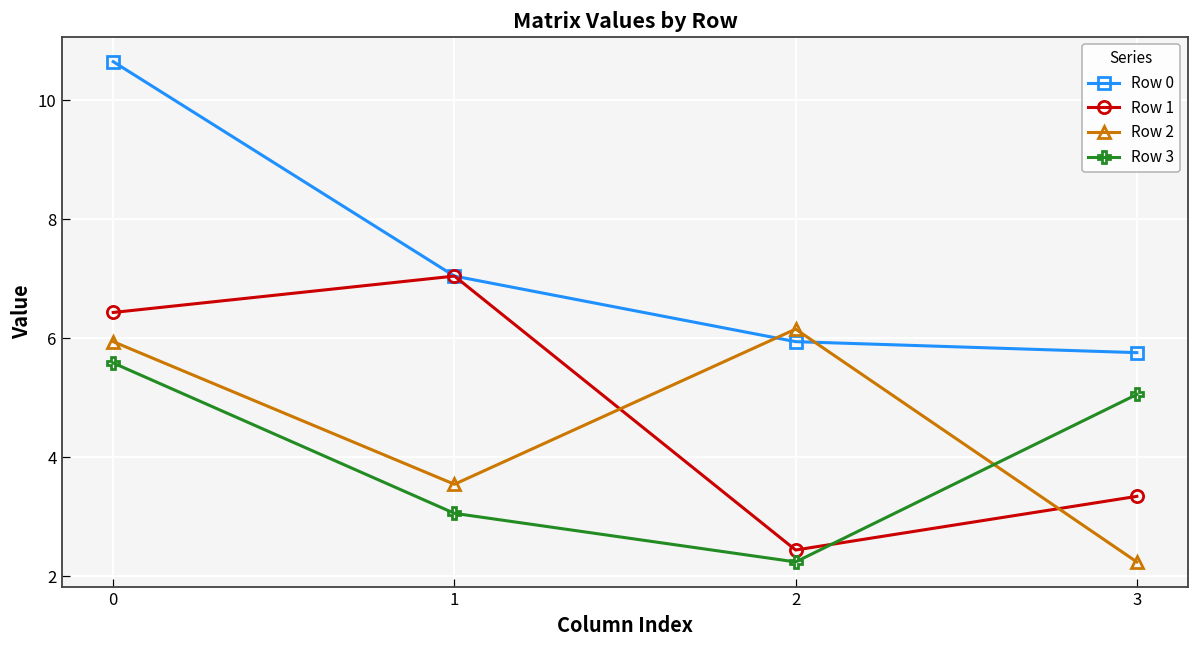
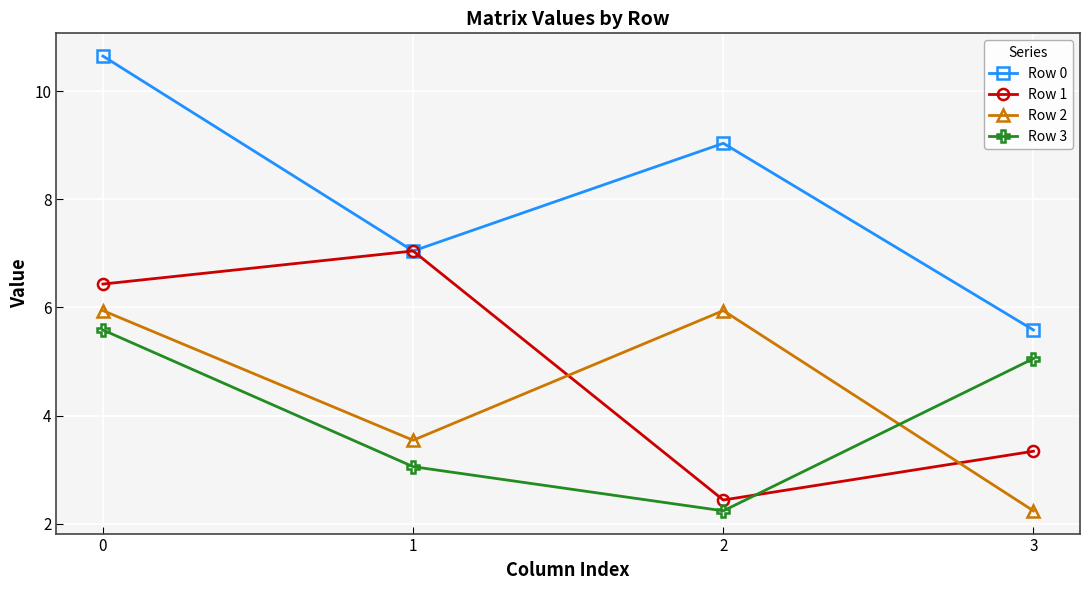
Row 0, 2: 5.9 -> 9.0
Row 2, 2: 6.2 -> 5.9
Row 0, 3: 5.8 -> 5.6
